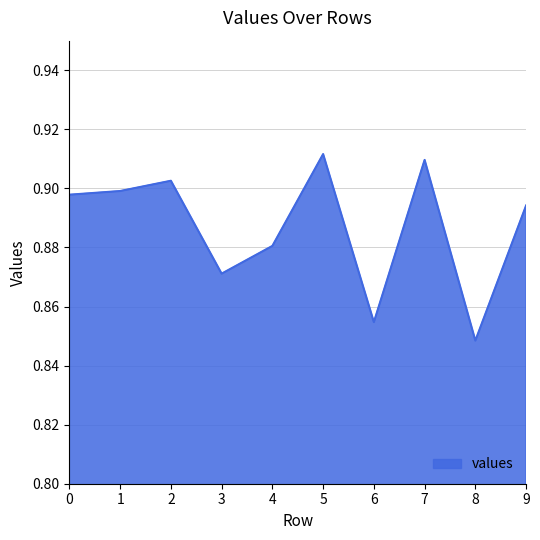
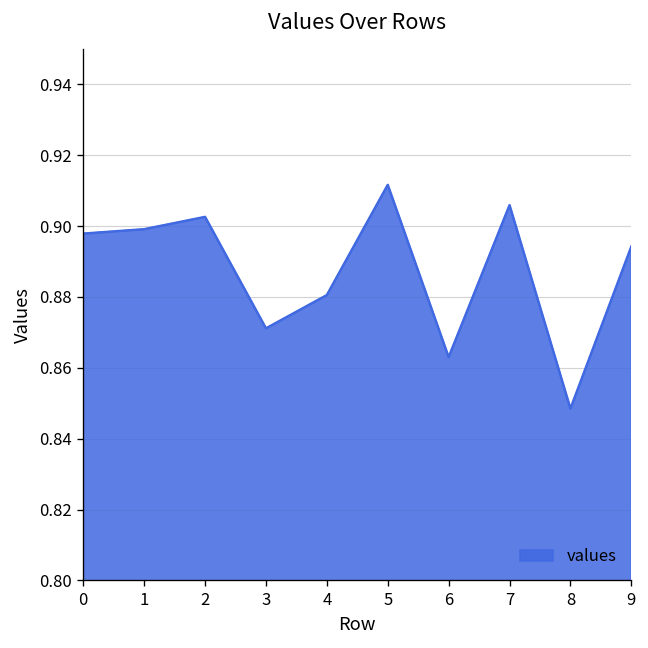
6: 0.855 -> 0.863
7: 0.910 -> 0.906
